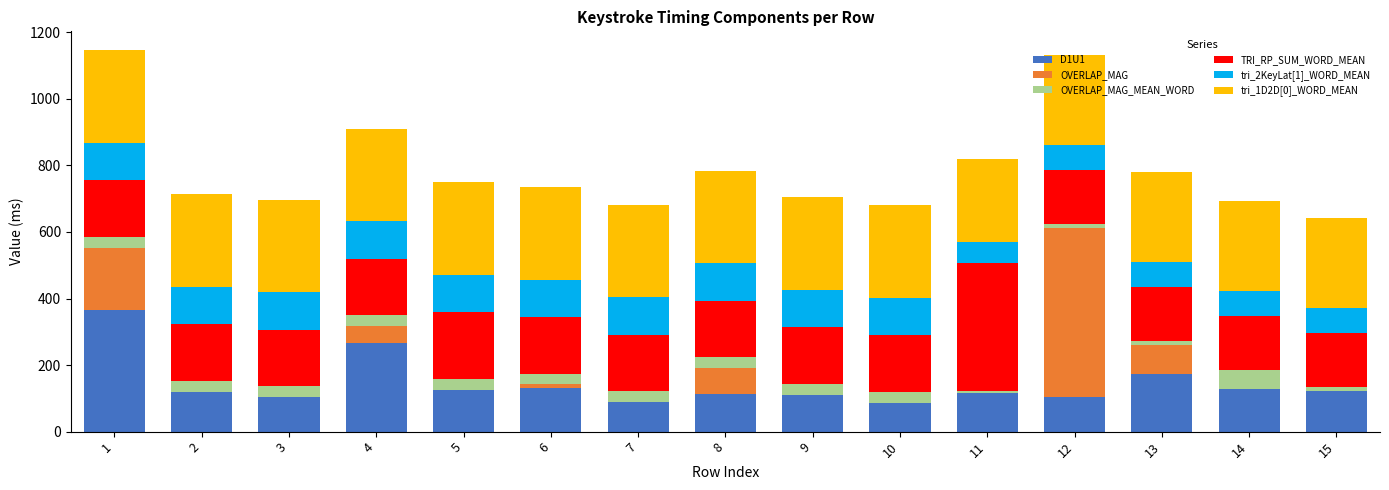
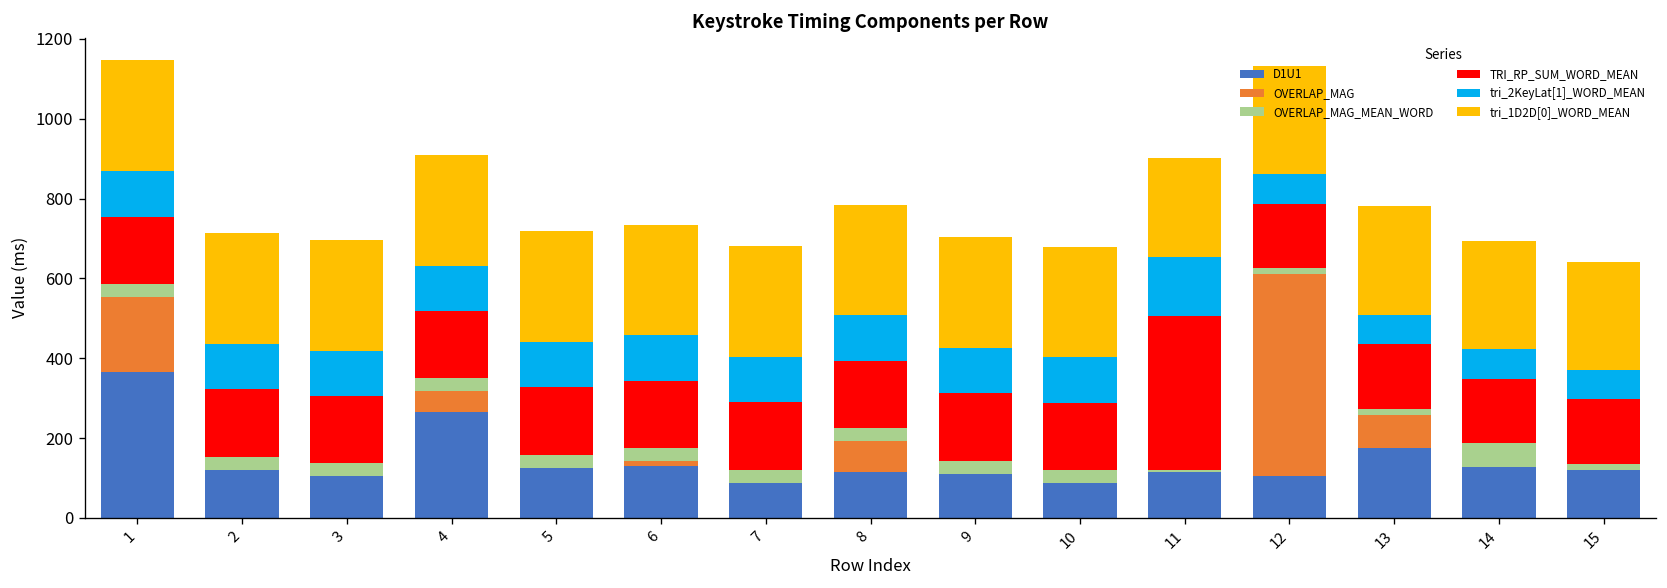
TRI_RP_SUM_WORD_MEAN, 5: 200 -> 170
tri_2KeyLat[1]_WORD_MEAN, 11: 60 -> 150
